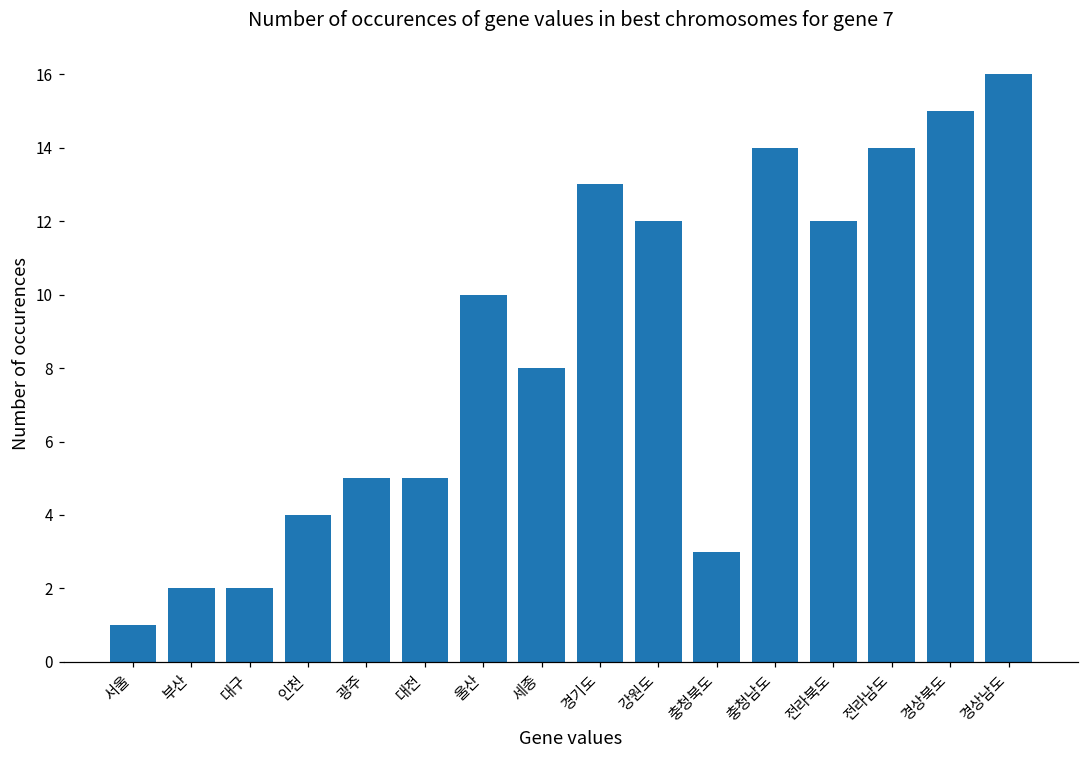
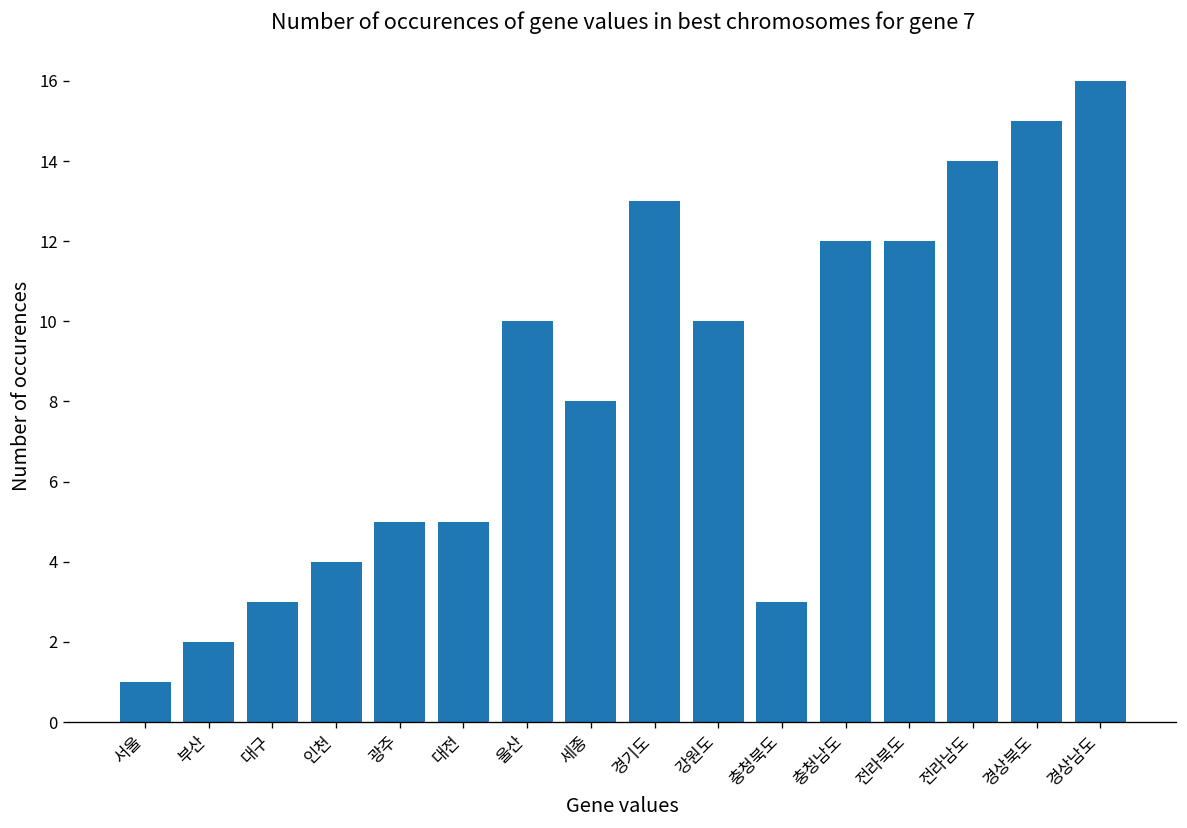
대구: 2 -> 3
강원도: 12 -> 10
충청남도: 14 -> 12
